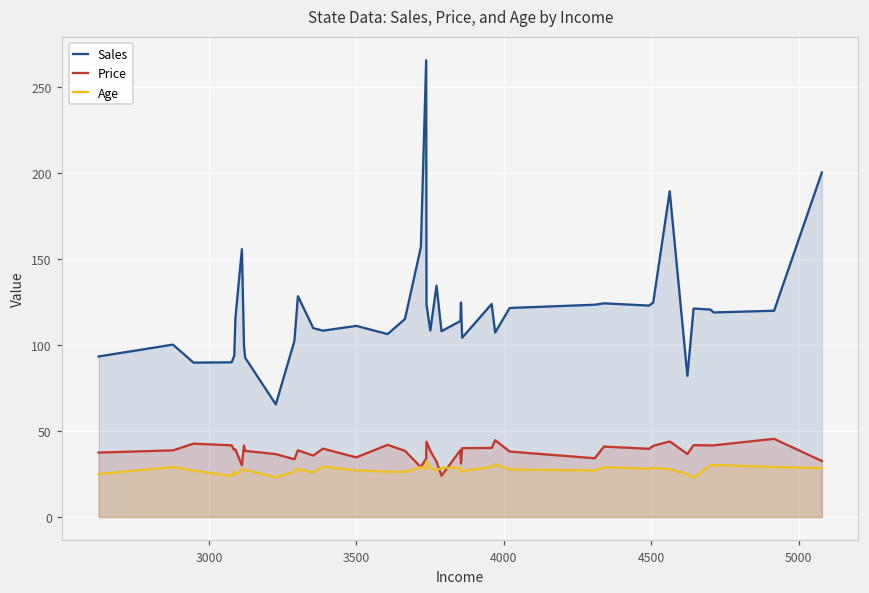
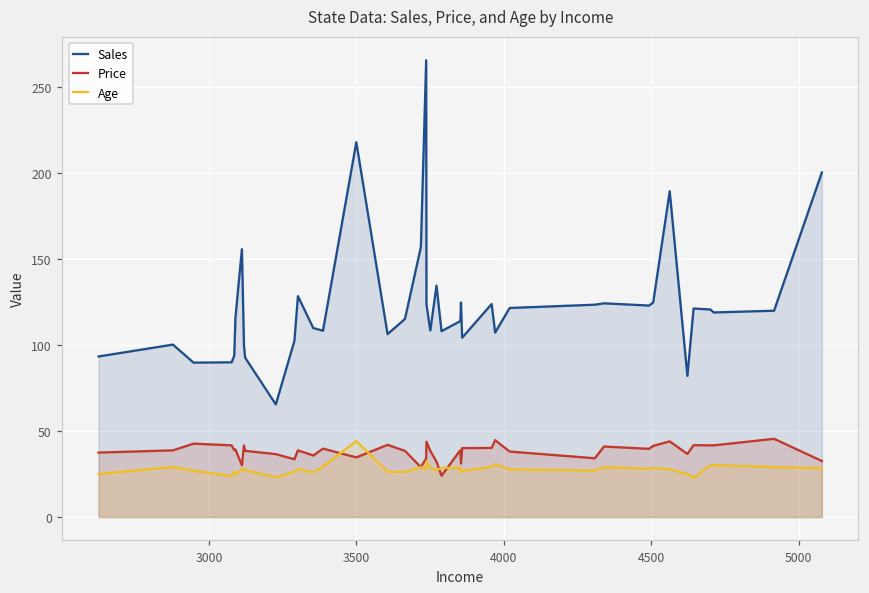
Sales, 3500: 111 -> 218
Age, 3500: 27 -> 44
